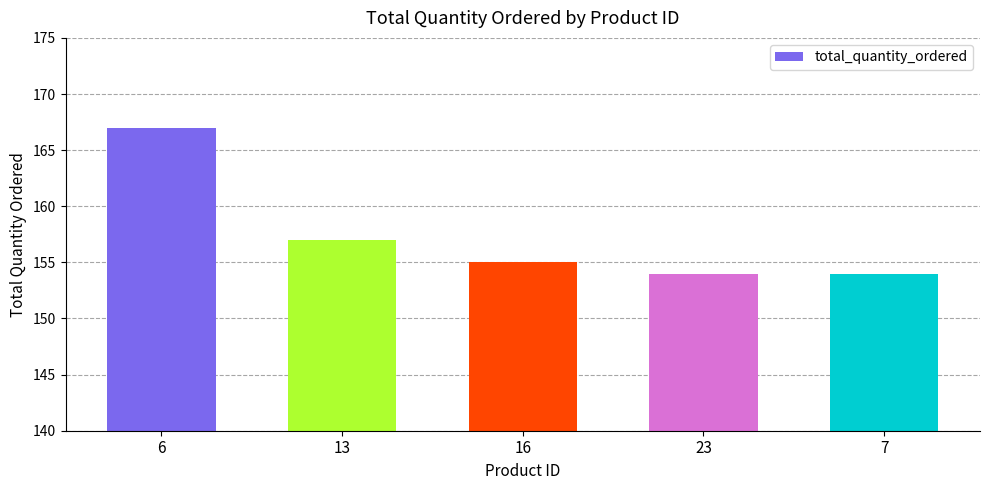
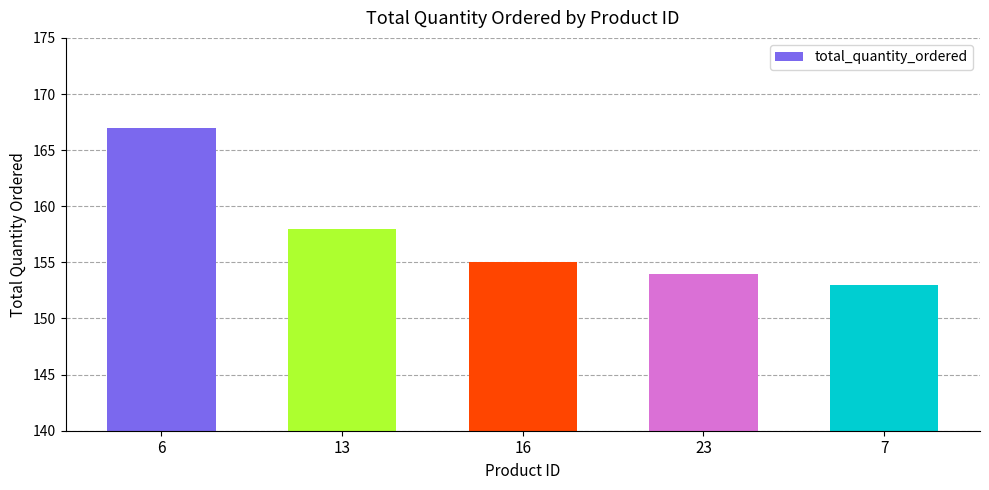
13: 157 -> 158
7: 154 -> 153
